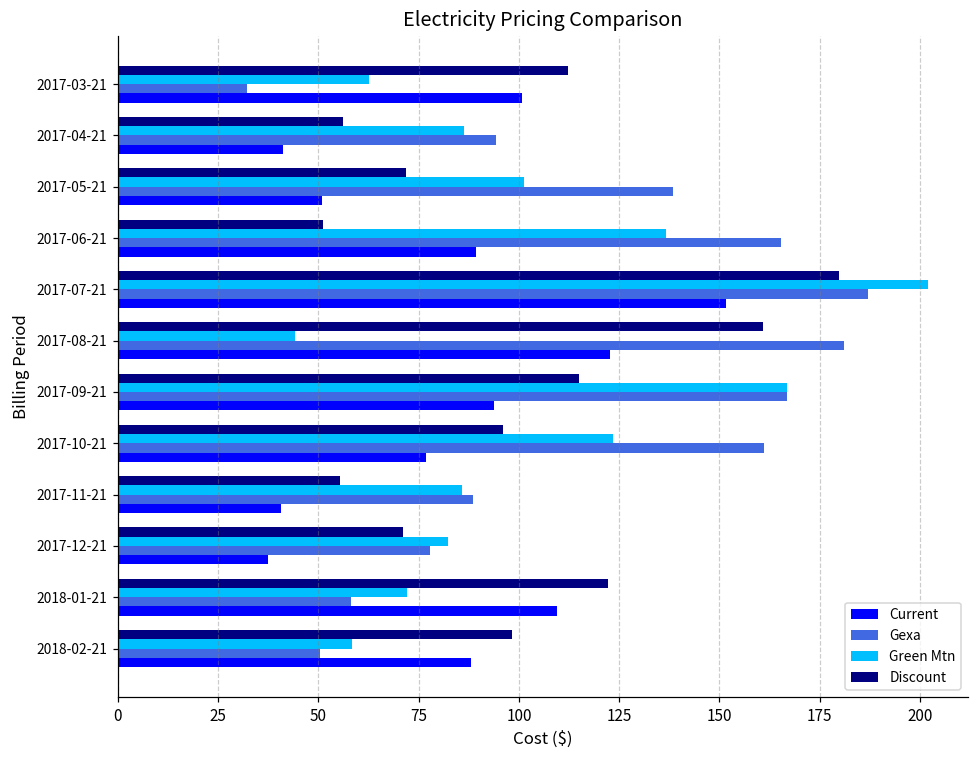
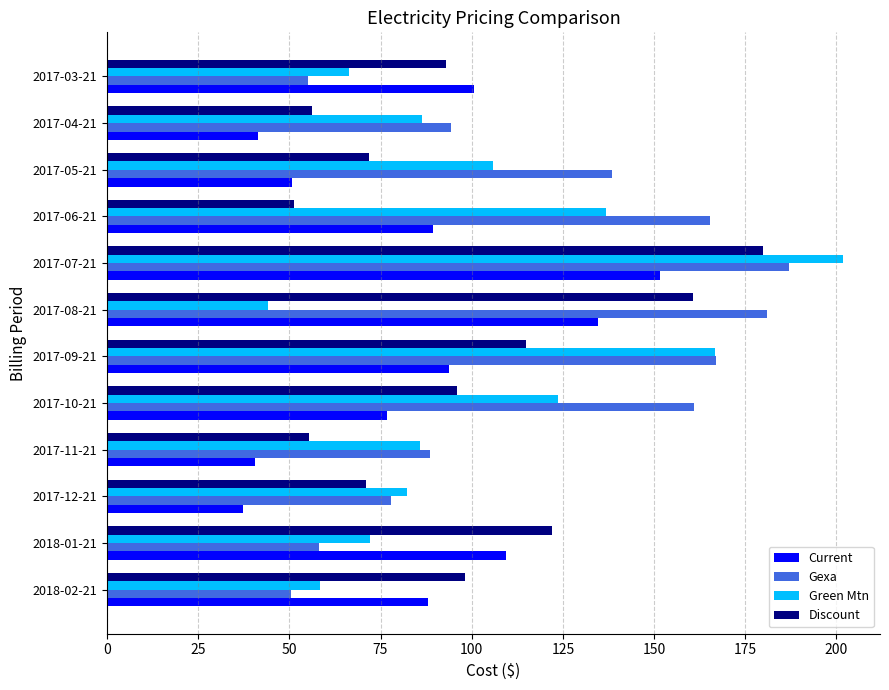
Discount, 2017-03-21: 112 -> 93
Green Mtn, 2017-03-21: 63 -> 66
Gexa, 2017-03-21: 32 -> 55
Green Mtn, 2017-05-21: 101 -> 106
Current, 2017-08-21: 123 -> 135
